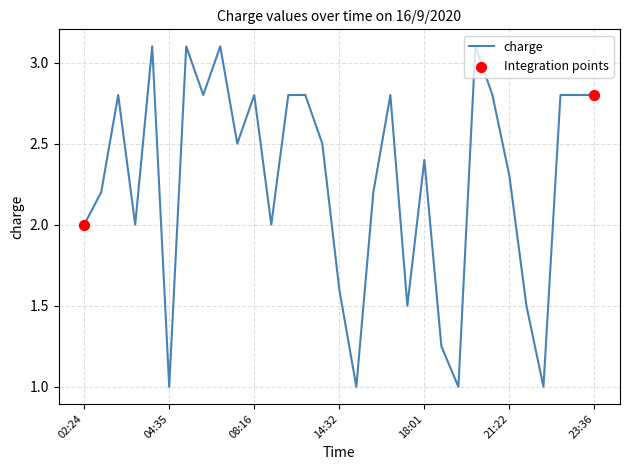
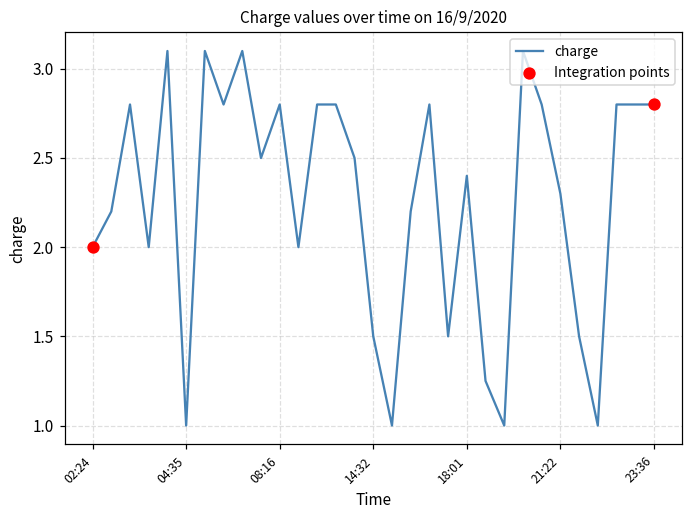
charge, 14:32: 1.6 -> 1.5
